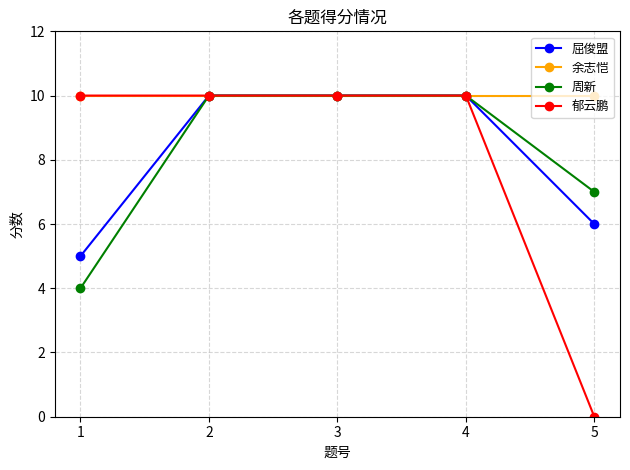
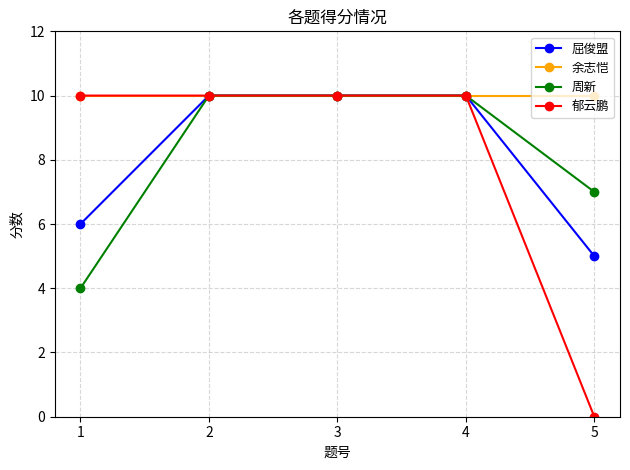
屈俊盟, 1: 5 -> 6
屈俊盟, 5: 6 -> 5
